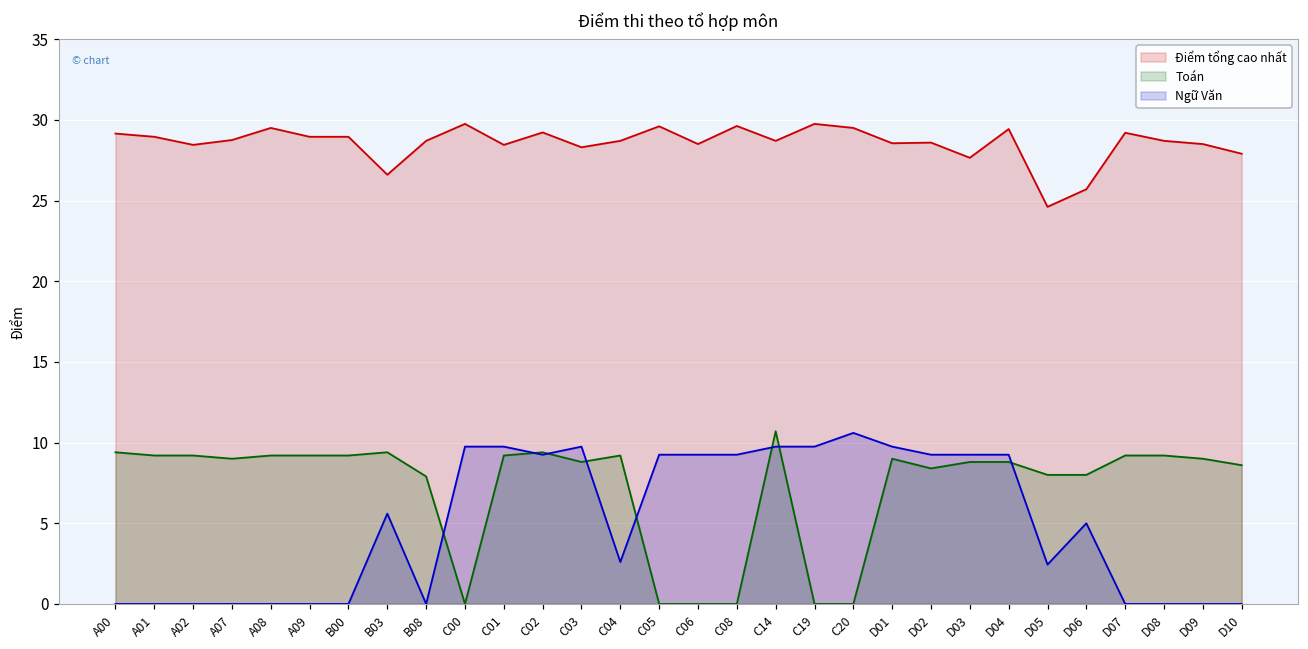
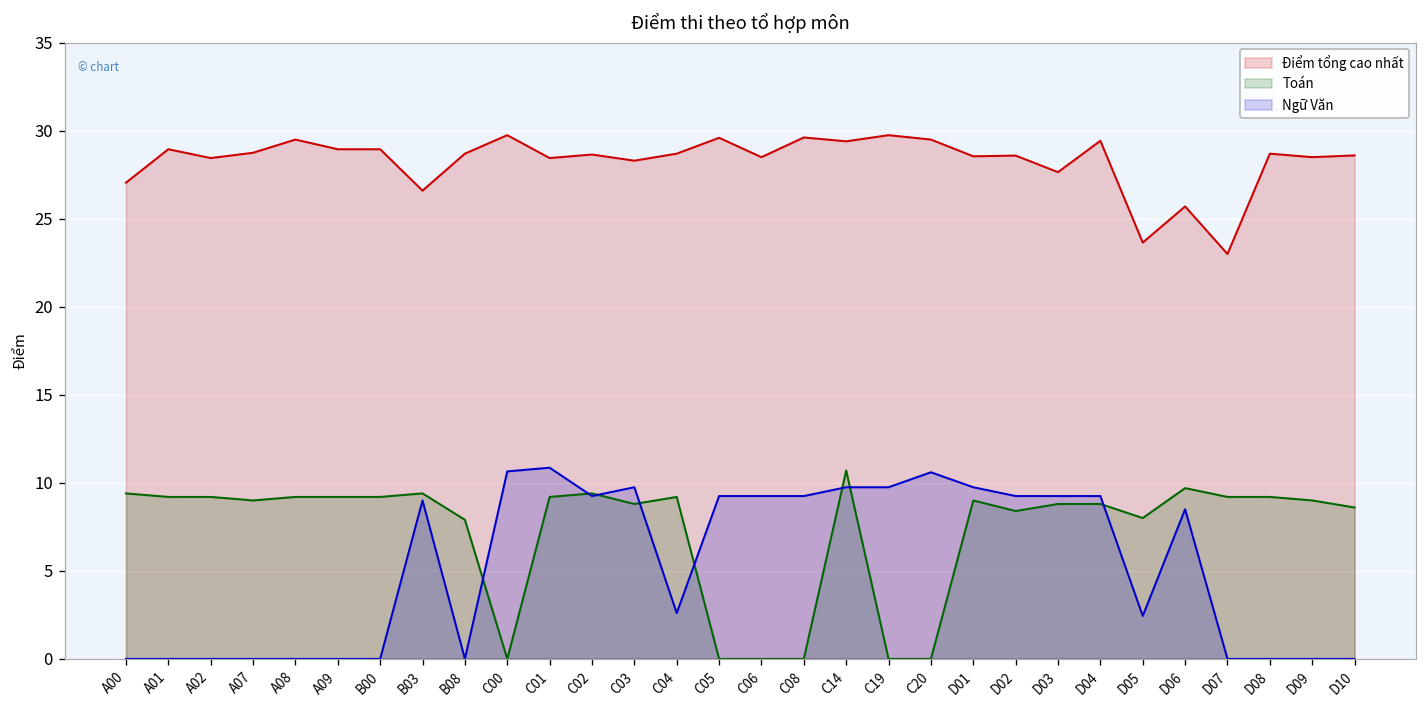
Điểm tổng cao nhất, A00: 29.2 -> 27.1
Ngữ Văn, B03: 5.6 -> 9.0
Ngữ Văn, C00: 9.8 -> 10.7
Ngữ Văn, C01: 9.8 -> 10.9
Điểm tổng cao nhất, C02: 29.2 -> 28.7
Điểm tổng cao nhất, C14: 28.7 -> 29.4
Điểm tổng cao nhất, D05: 24.6 -> 23.7
Toán, D06: 8.0 -> 9.7
Ngữ Văn, D06: 5.0 -> 8.5
Điểm tổng cao nhất, D07: 29.2 -> 23.0
Điểm tổng cao nhất, D10: 27.9 -> 28.6
